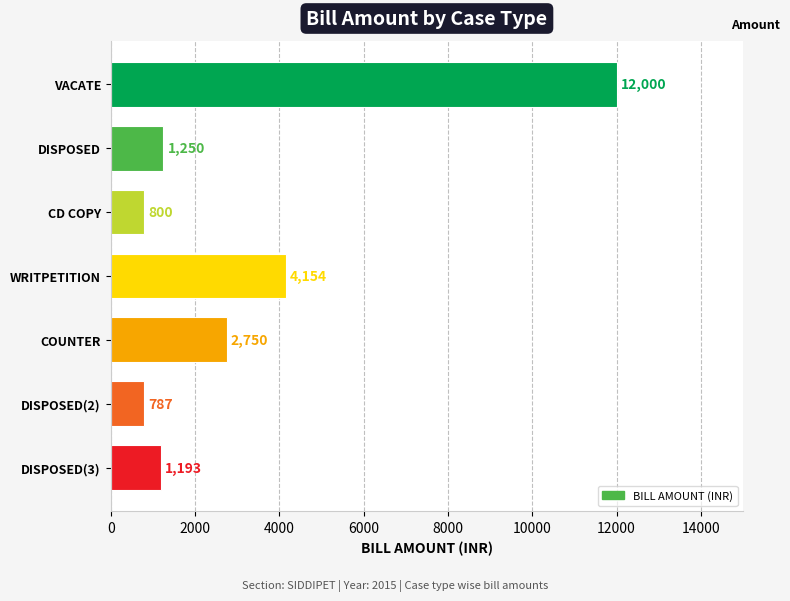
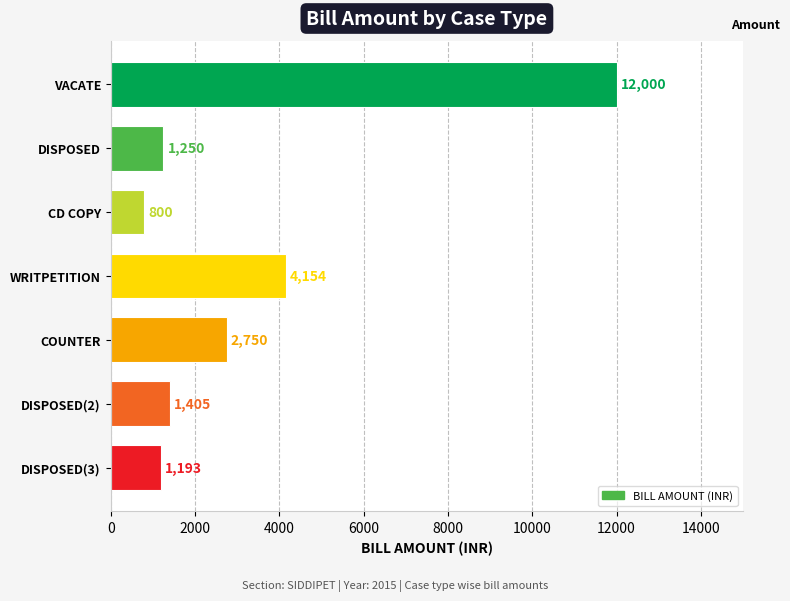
DISPOSED(2): 787 -> 1,405
